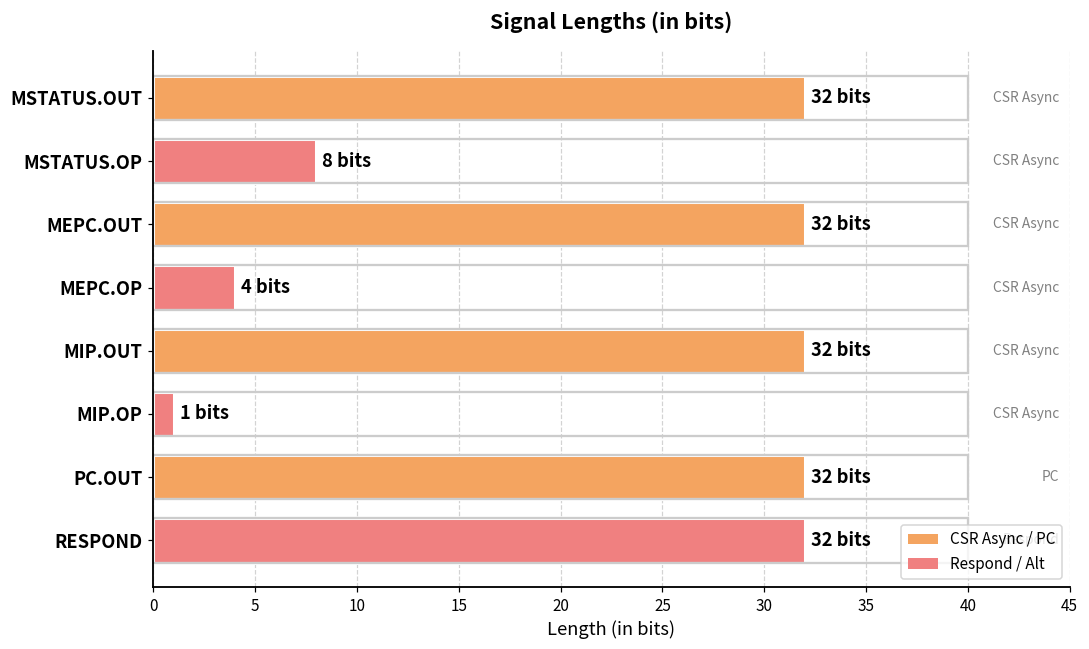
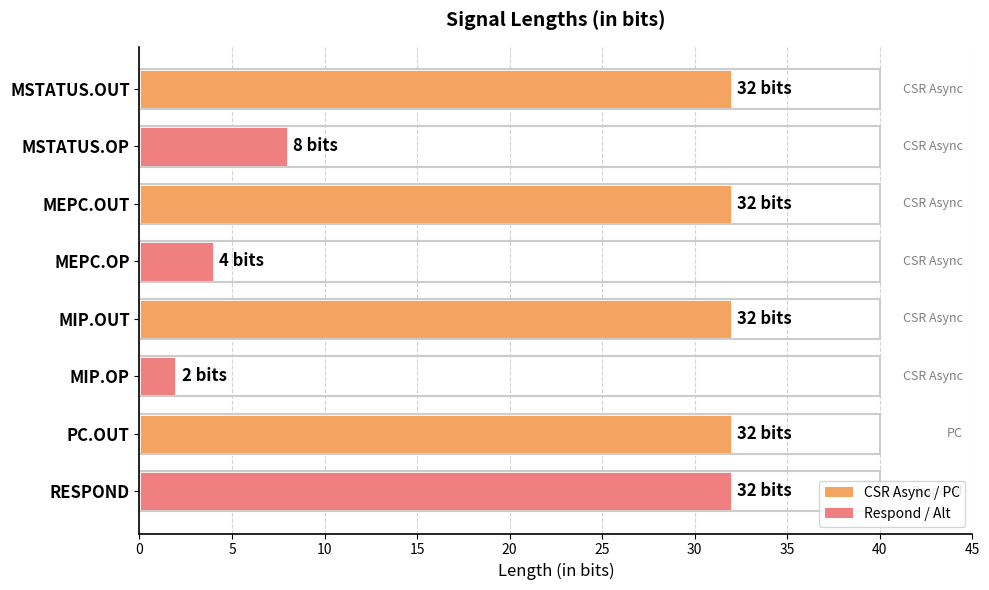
MIP.OP: 1 -> 2
